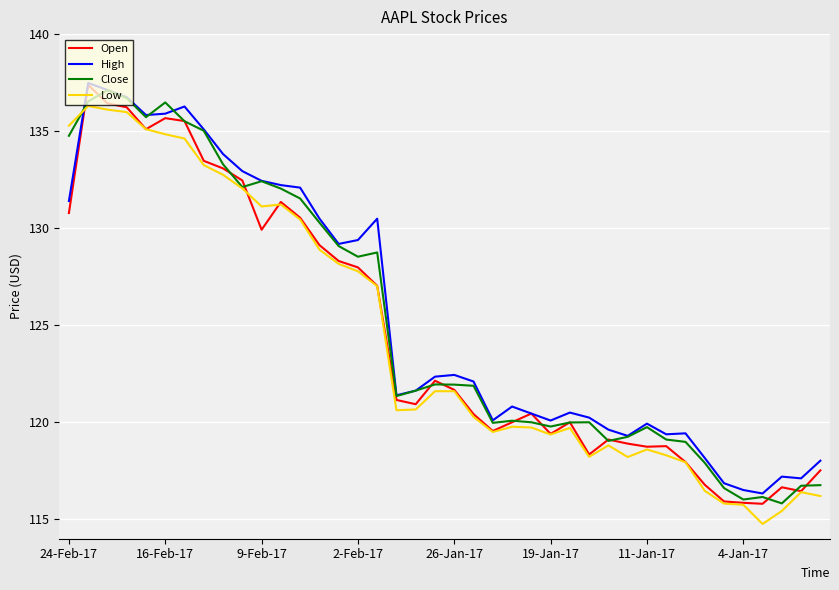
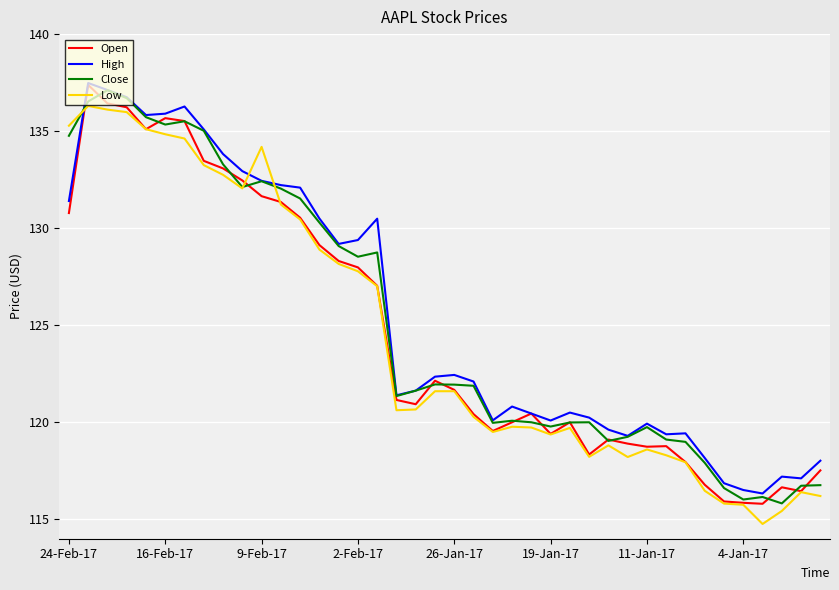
Close, 16-Feb-17: 136.5 -> 135.3
Open, 9-Feb-17: 129.9 -> 131.7
Low, 9-Feb-17: 131.1 -> 134.2
